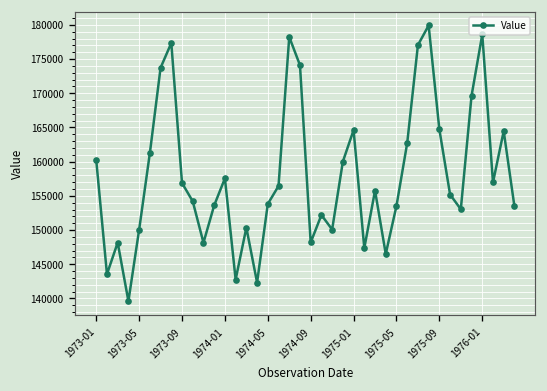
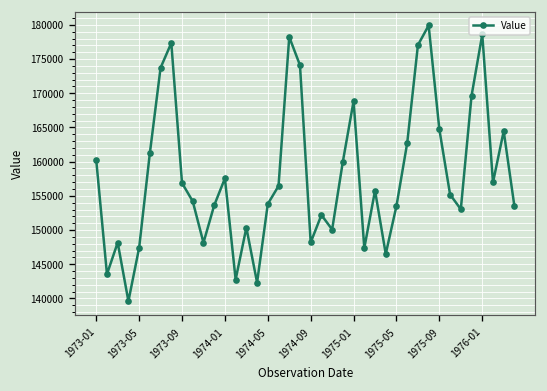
1973-05: 150000 -> 147000
1975-01: 165000 -> 169000
